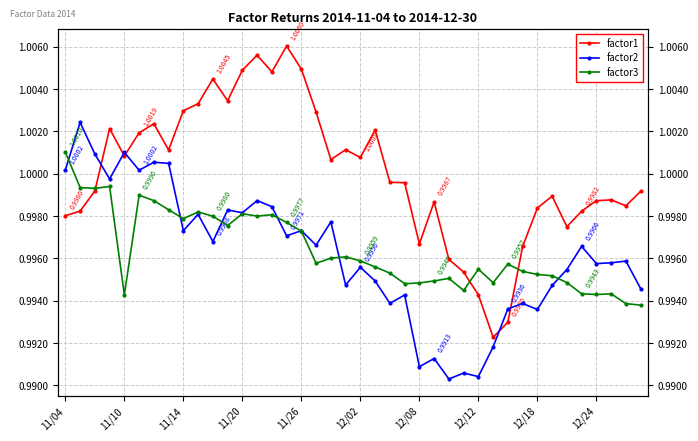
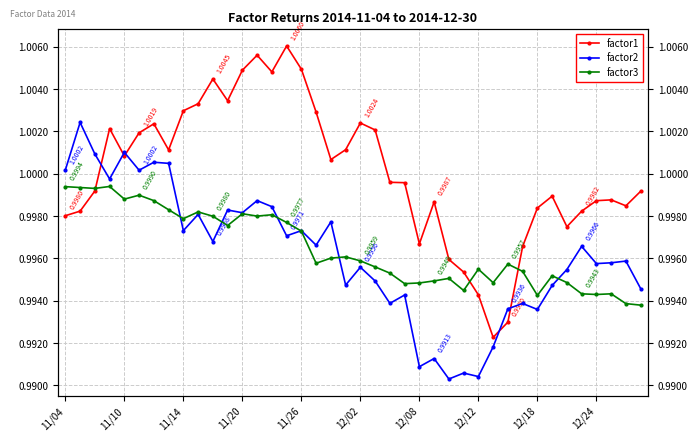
factor3, 11/04: 1.0010 -> 0.9994
factor3, 11/10: 0.9943 -> 0.9988
factor1, 12/02: 1.0008 -> 1.0024
factor3, 12/18: 0.9952 -> 0.9943
